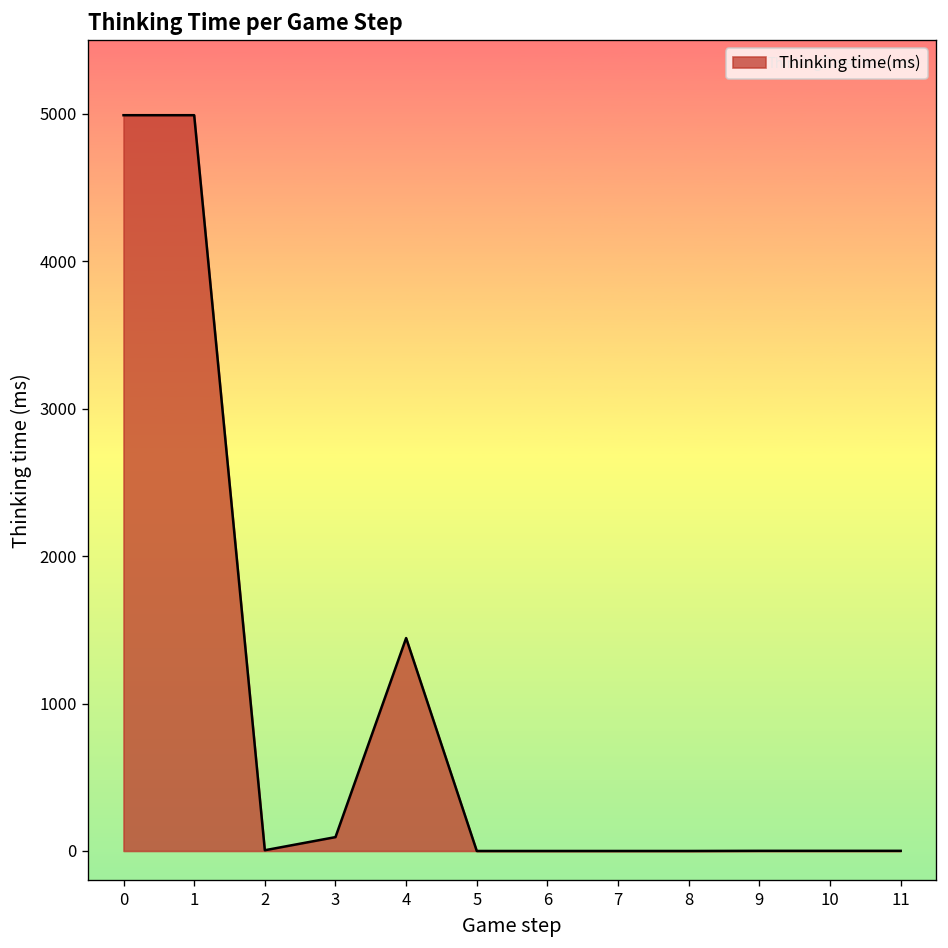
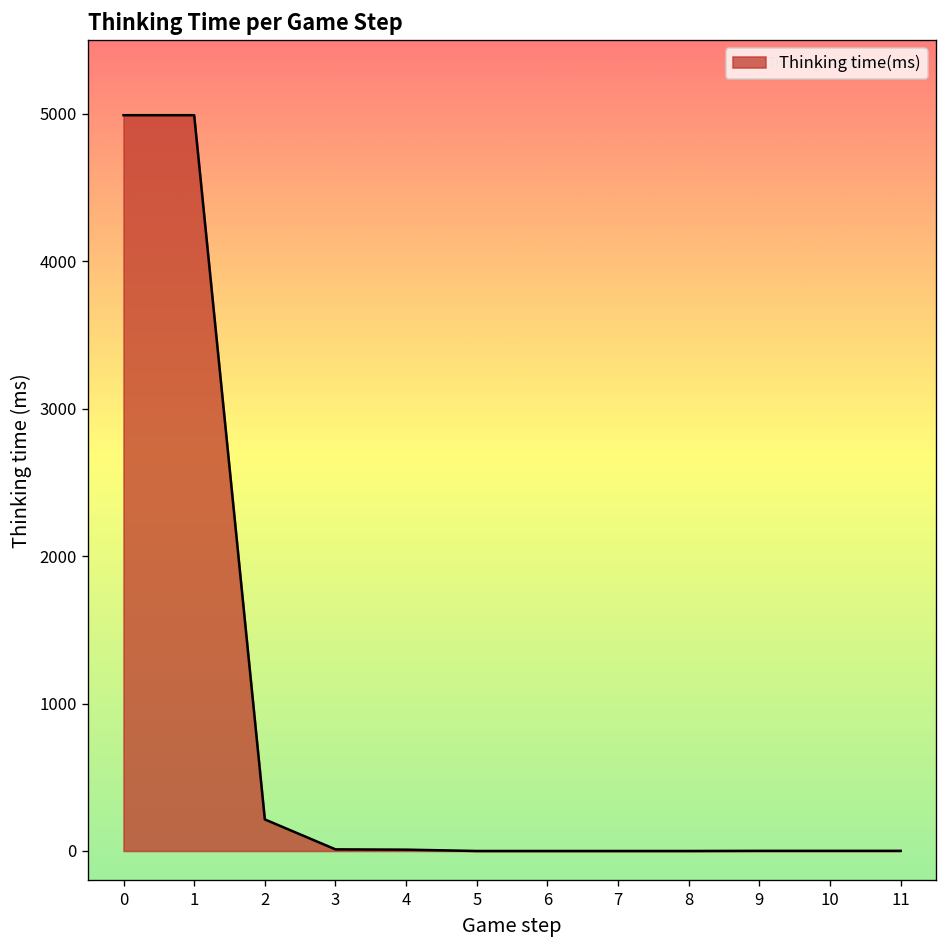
2: 10 -> 210
3: 90 -> 10
4: 1440 -> 10
